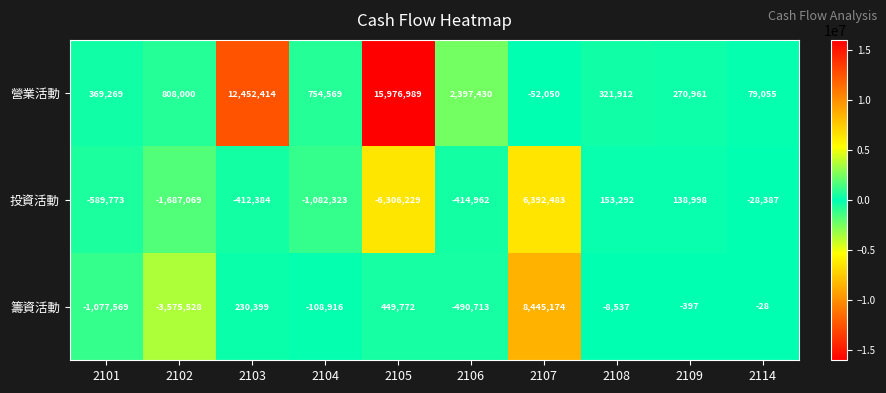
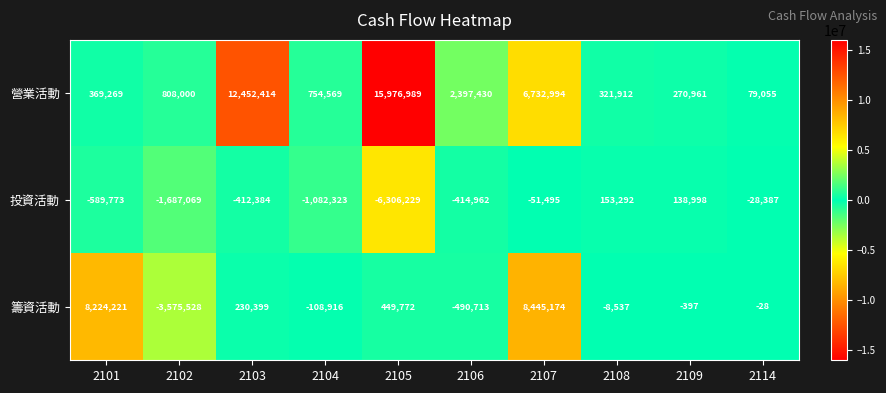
營業活動, 2107: -52,050 -> 6,732,994
投資活動, 2107: 6,392,483 -> -51,495
籌資活動, 2101: -1,077,569 -> 8,224,221
